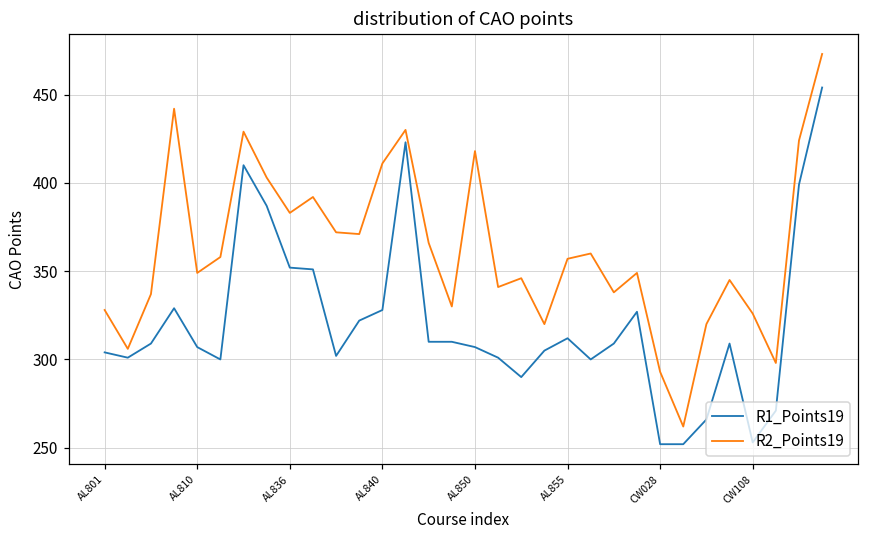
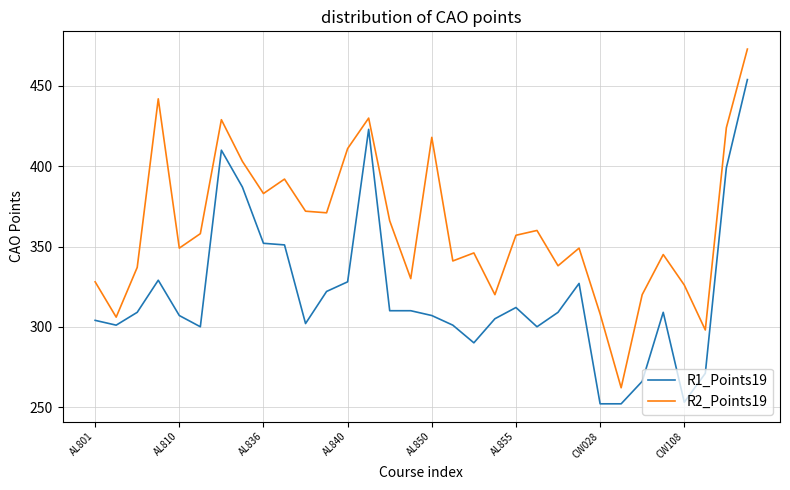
R2_Points19, CW028: 293 -> 308
